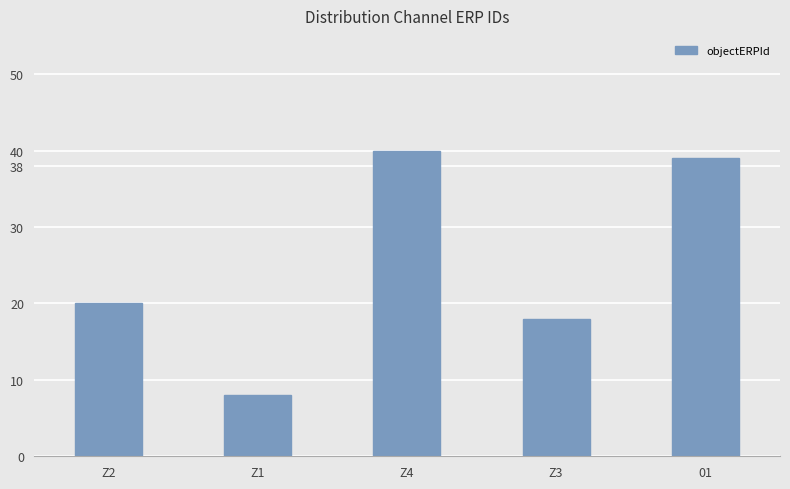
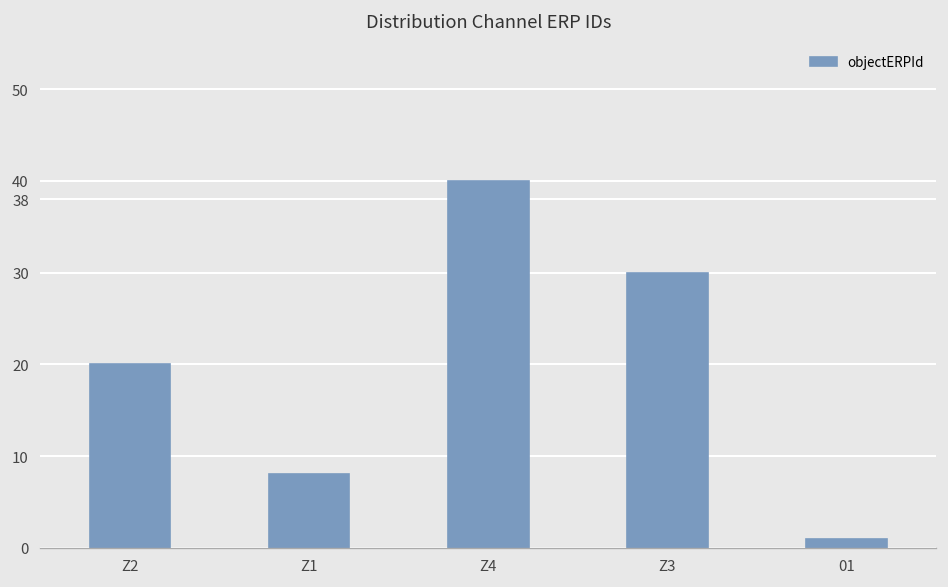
Z3: 18 -> 30
01: 39 -> 1
